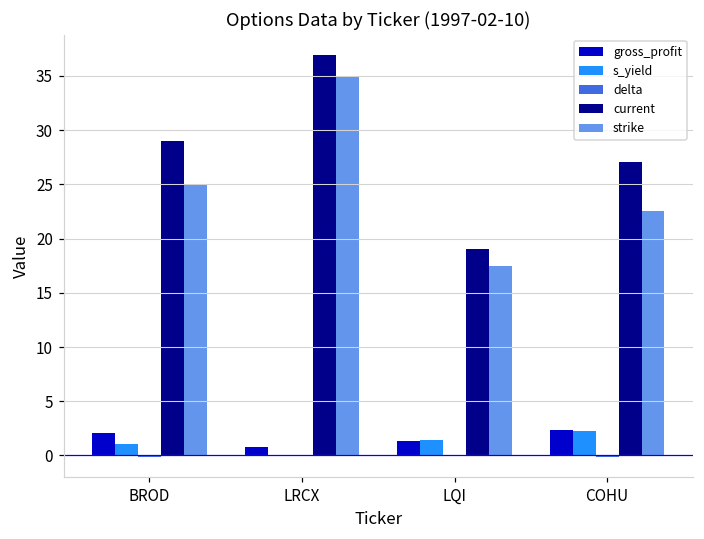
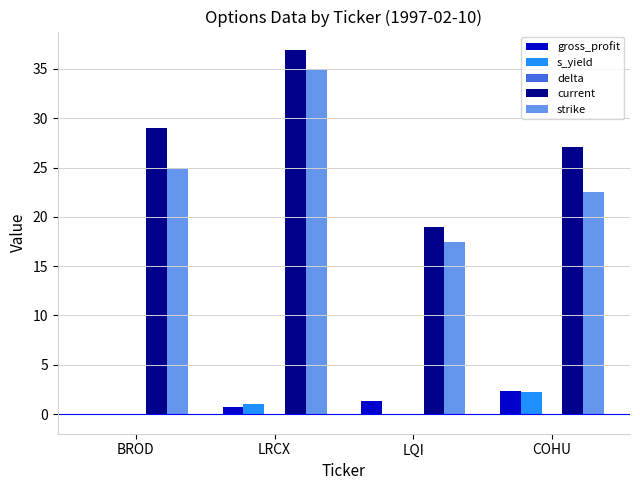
gross_profit, BROD: 2 -> 0
s_yield, BROD: 1 -> 0
s_yield, LRCX: 0 -> 1
s_yield, LQI: 1 -> 0
